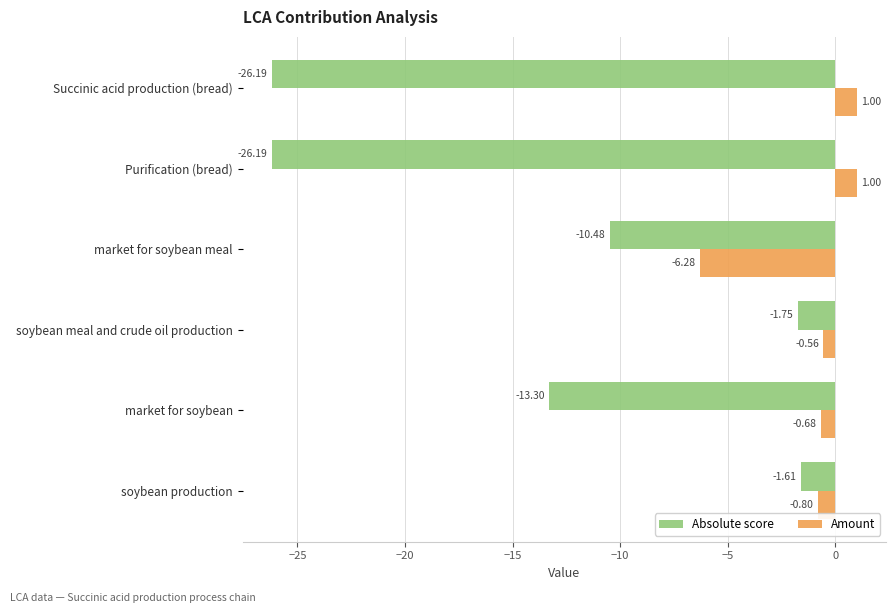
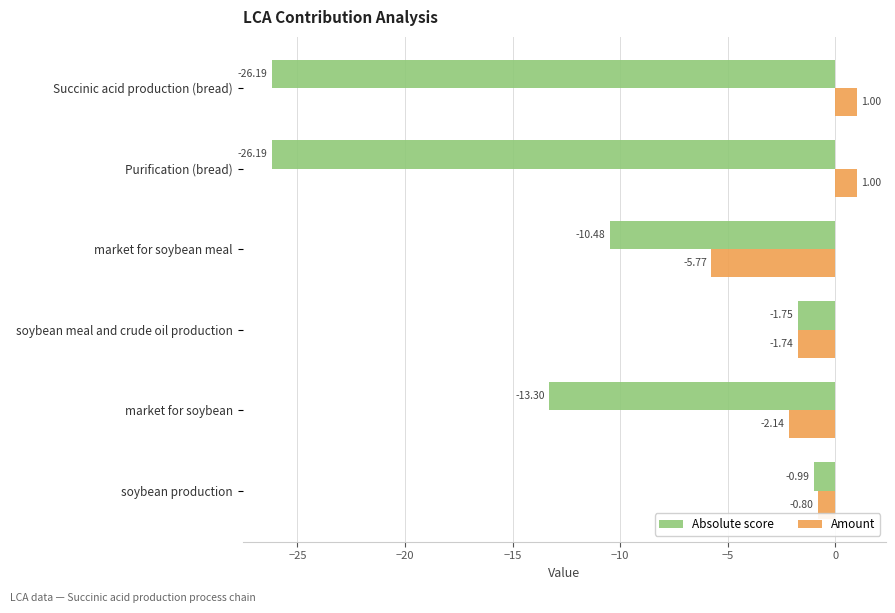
Amount, market for soybean meal: -6.28 -> -5.77
Amount, soybean meal and crude oil production: -0.56 -> -1.74
Amount, market for soybean: -0.68 -> -2.14
Absolute score, soybean production: -1.61 -> -0.99
